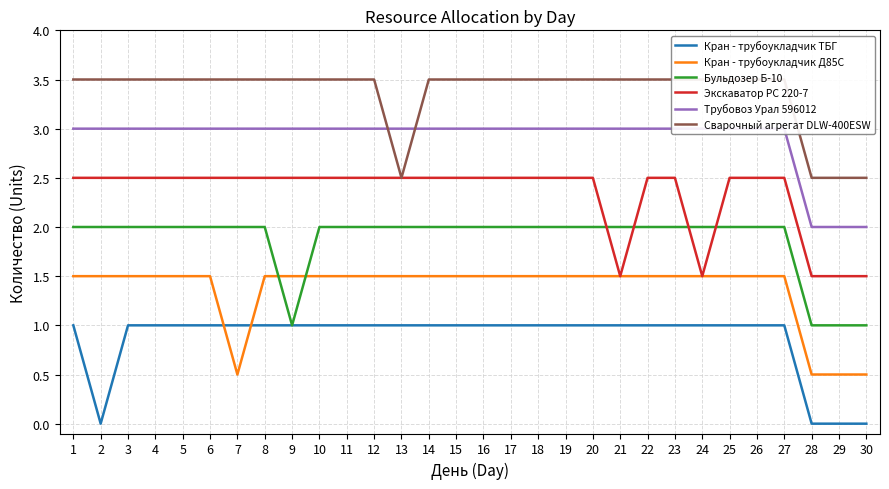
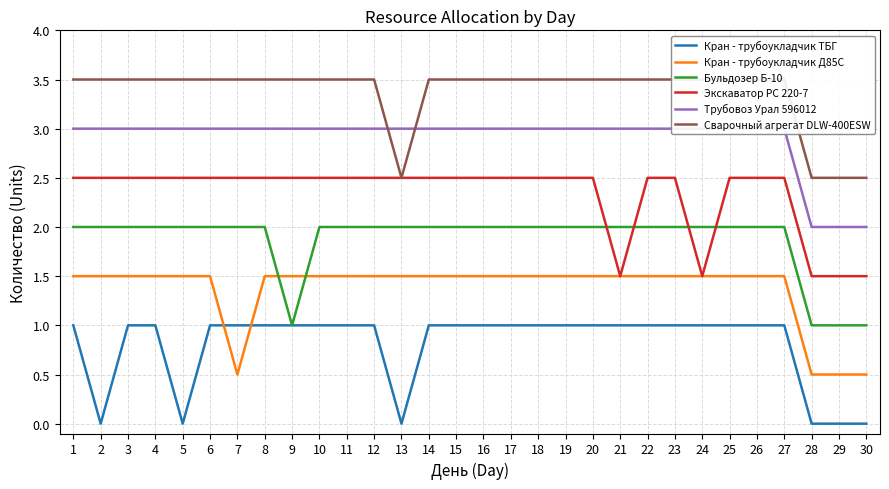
Кран - трубоукладчик ТБГ, 5: 1 -> 0
Кран - трубоукладчик ТБГ, 13: 1 -> 0
